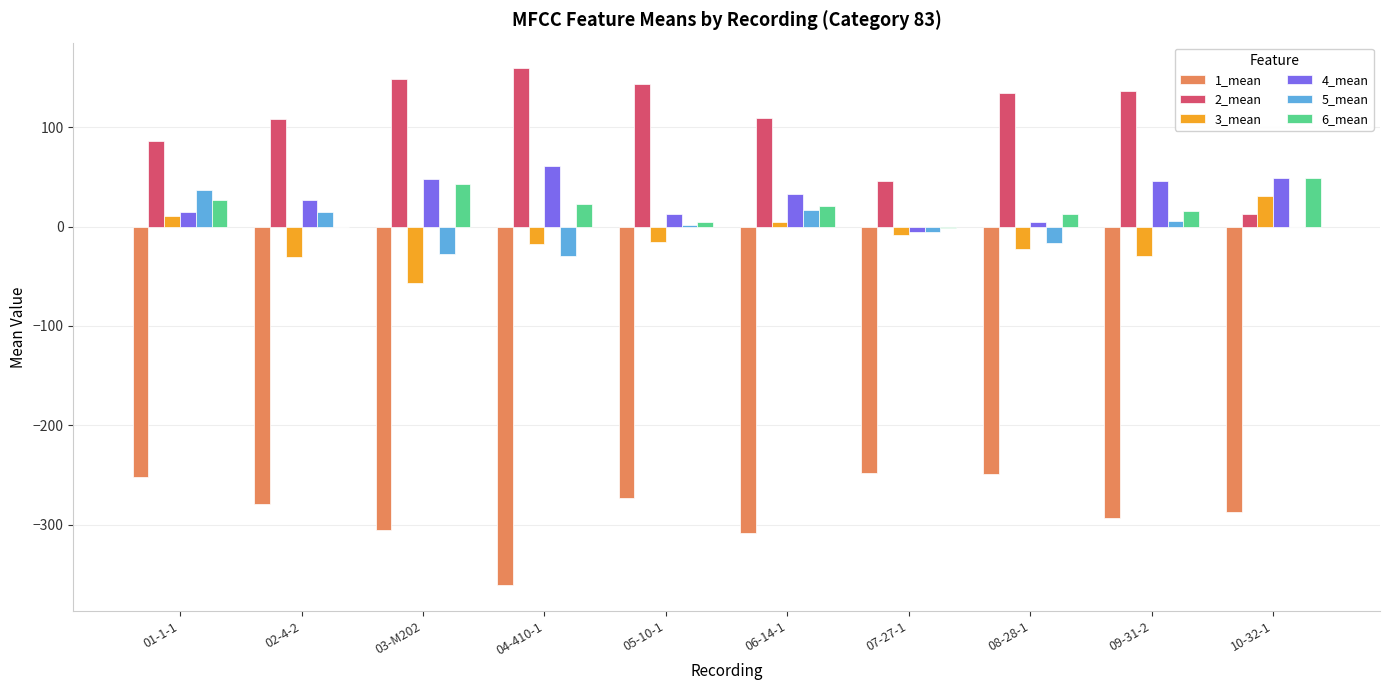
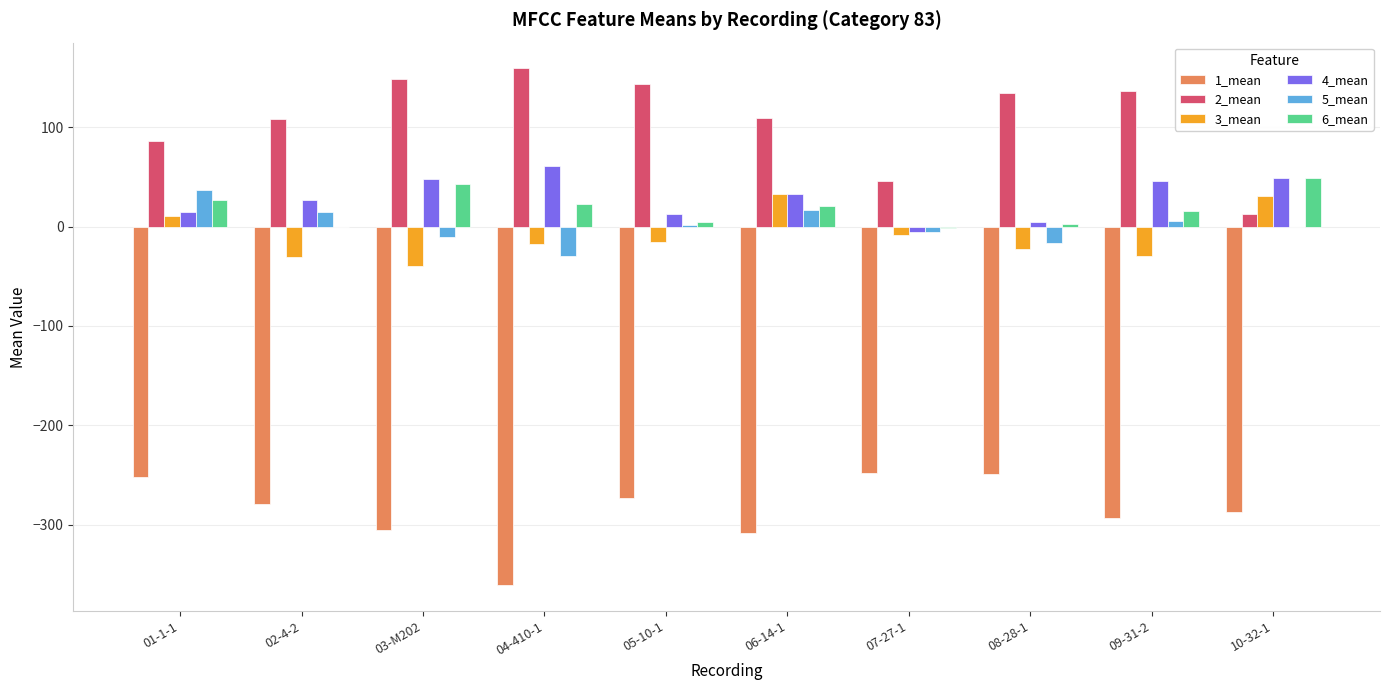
3_mean, 03-M202: -60 -> -40
5_mean, 03-M202: -30 -> -10
3_mean, 06-14-1: 0 -> 30
6_mean, 08-28-1: 10 -> 0
